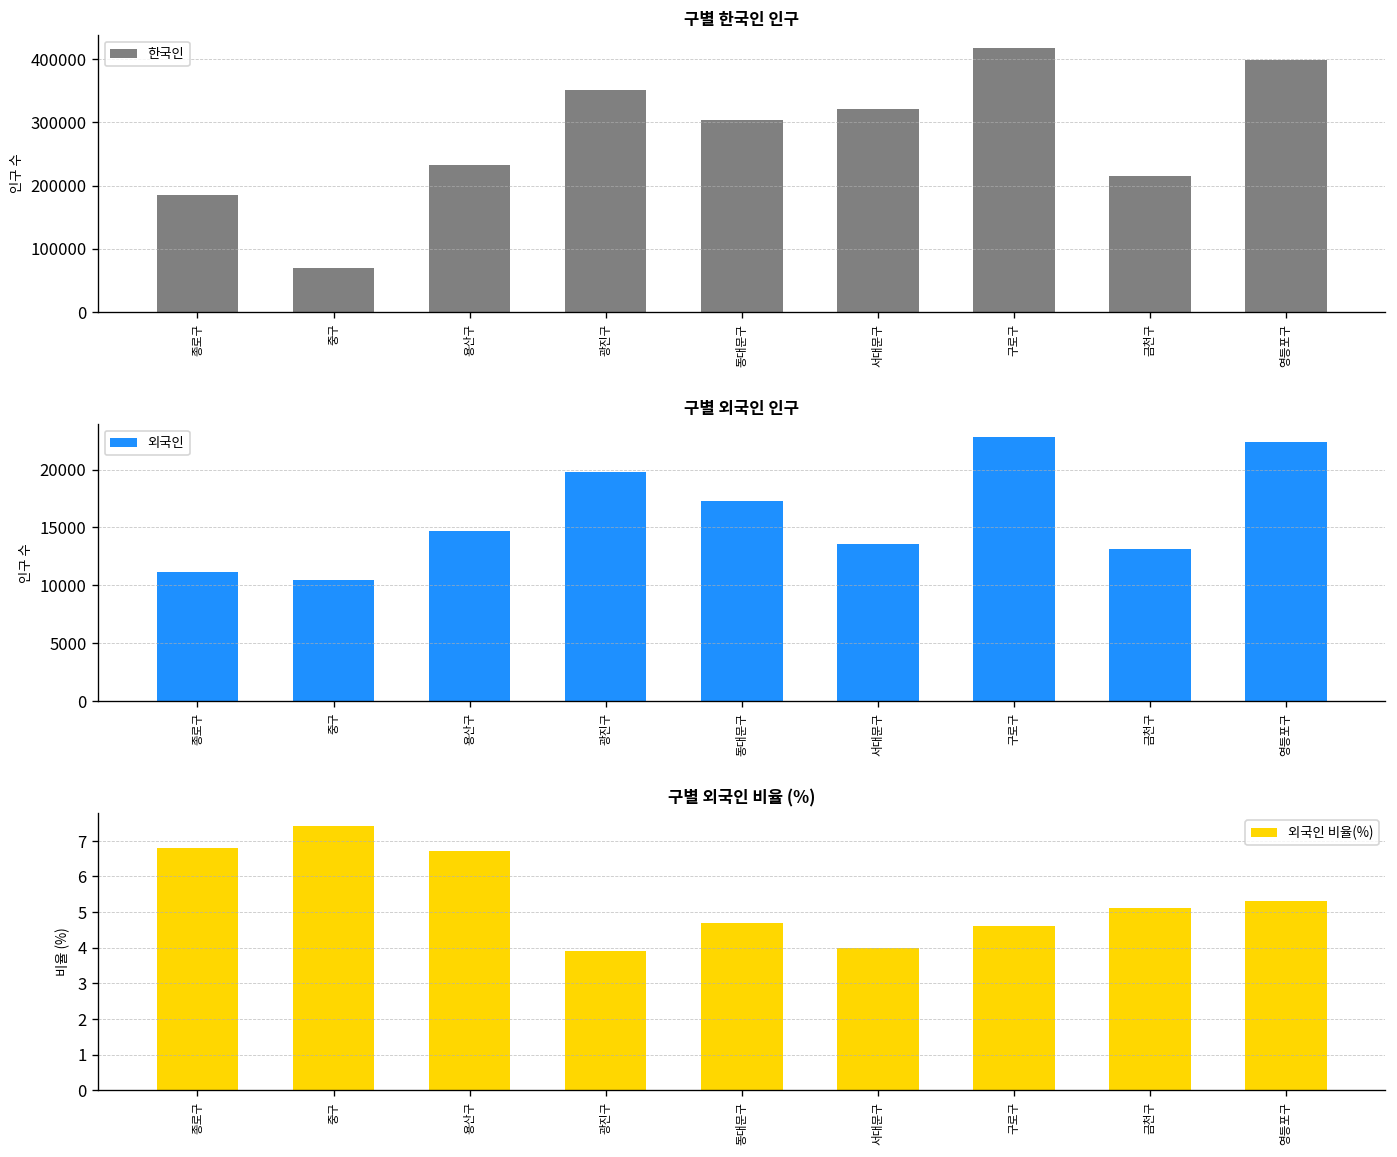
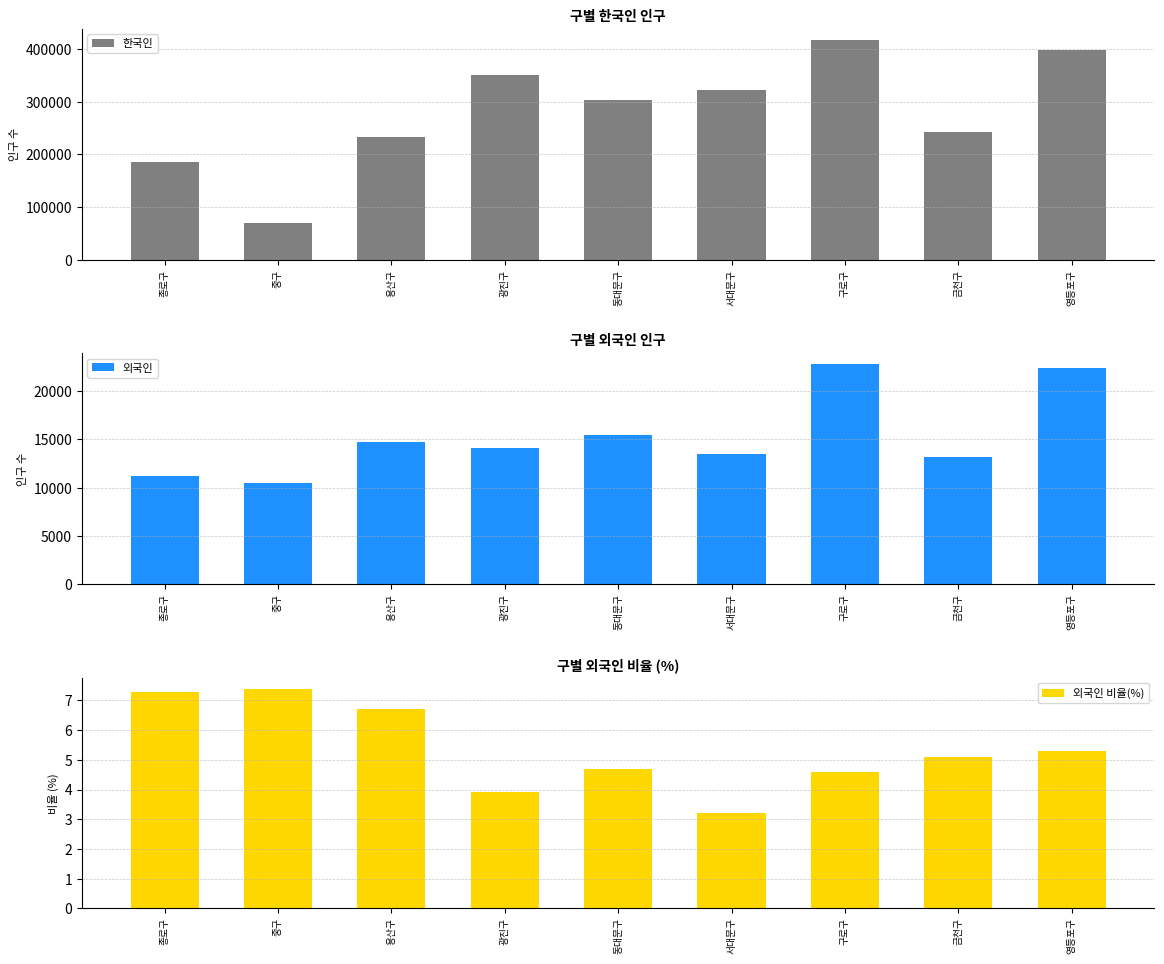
구별 한국인 인구, 금천구: 220000 -> 240000
구별 외국인 인구, 광진구: 20000 -> 14000
구별 외국인 인구, 동대문구: 17000 -> 15000
구별 외국인 비율 (%), 종로구: 6.8 -> 7.3
구별 외국인 비율 (%), 서대문구: 4.0 -> 3.2
